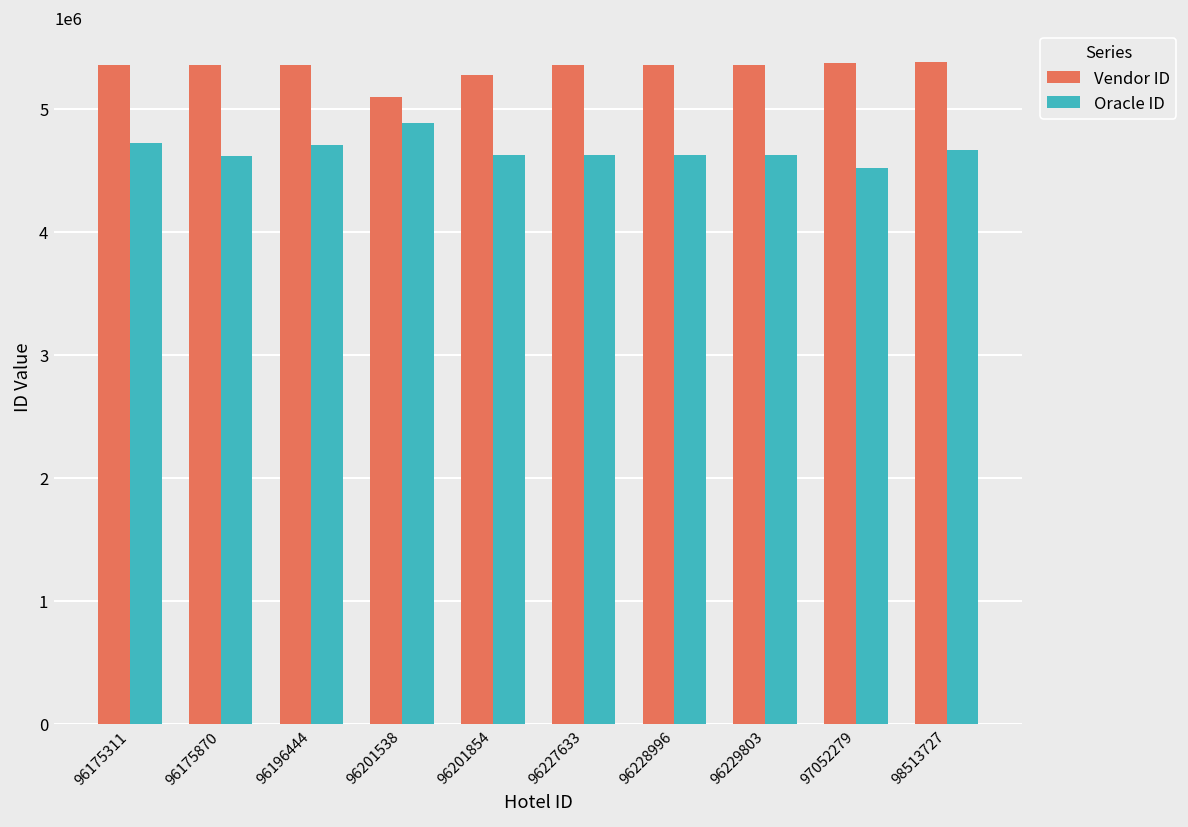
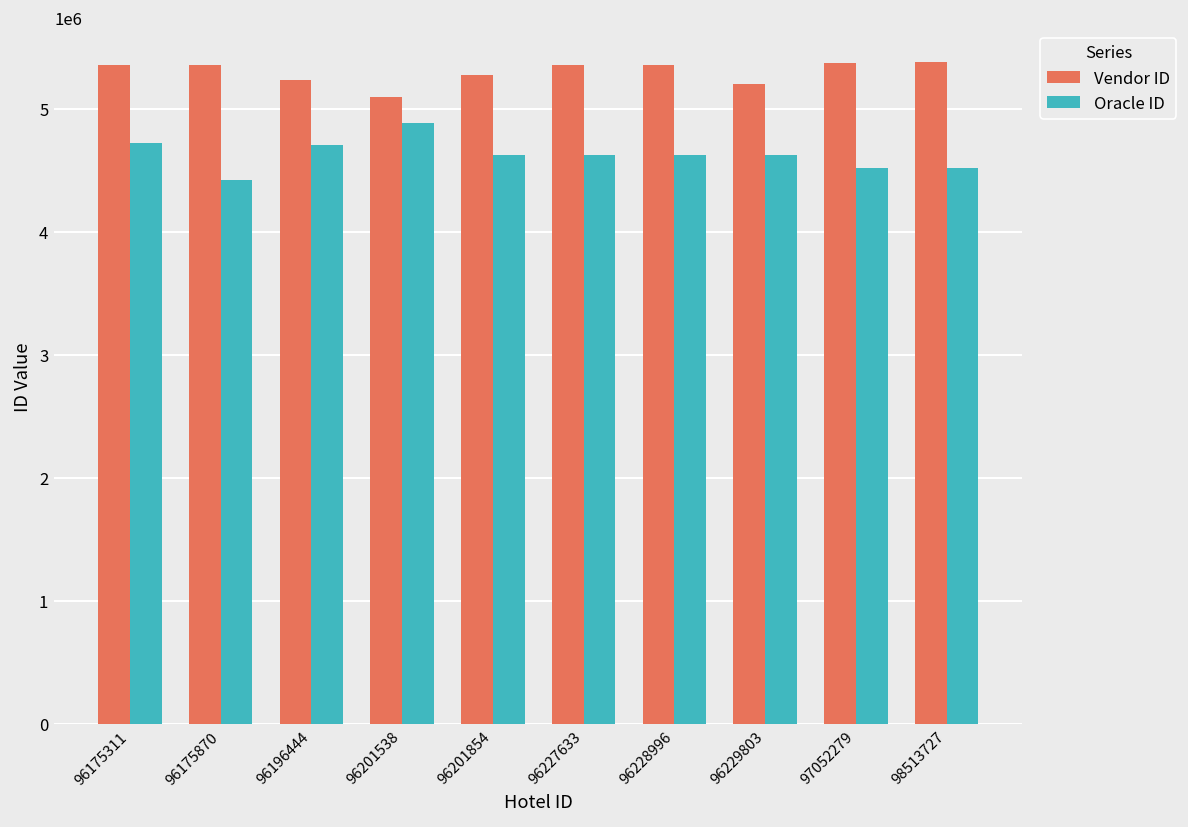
Oracle ID, 96175870: 4620000 -> 4420000
Vendor ID, 96196444: 5360000 -> 5230000
Vendor ID, 96229803: 5360000 -> 5210000
Oracle ID, 98513727: 4660000 -> 4520000
